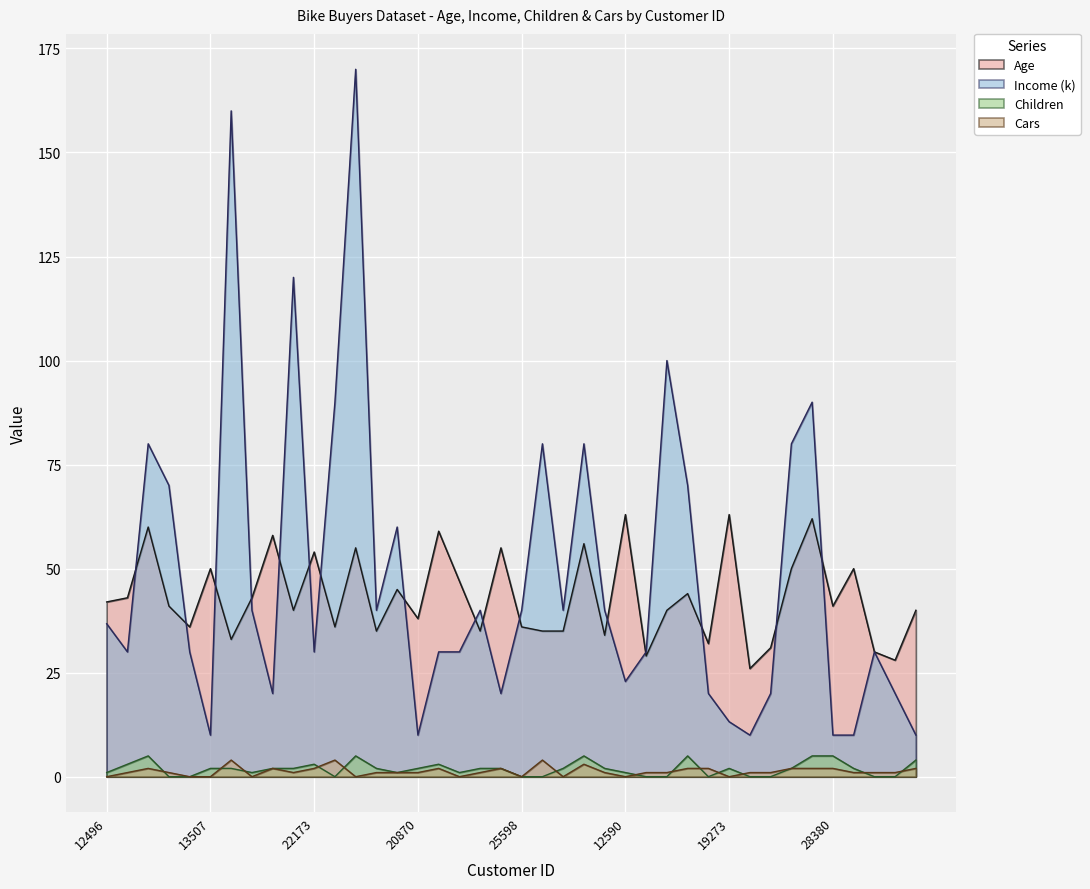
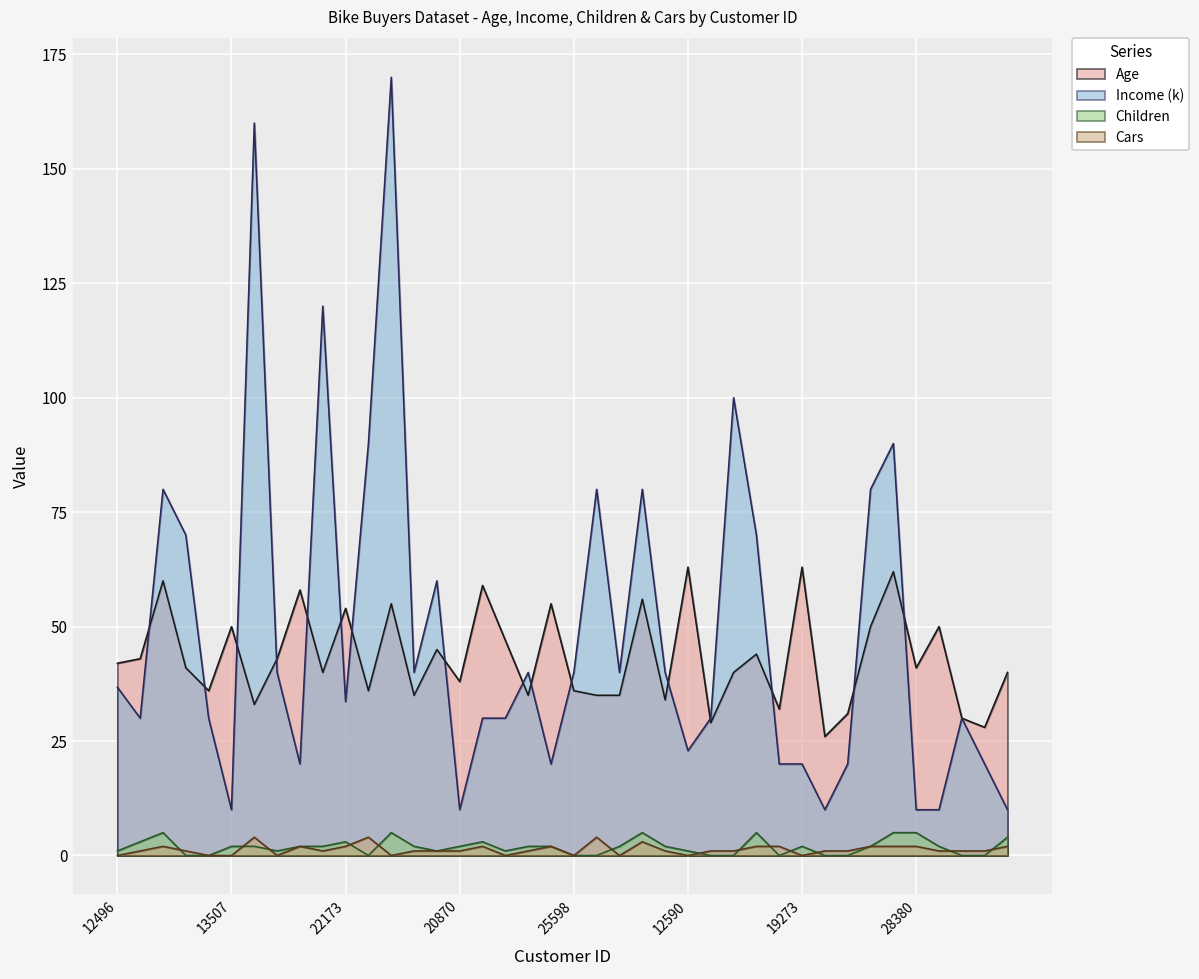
Income (k), 22173: 30 -> 34
Income (k), 19273: 13 -> 20
